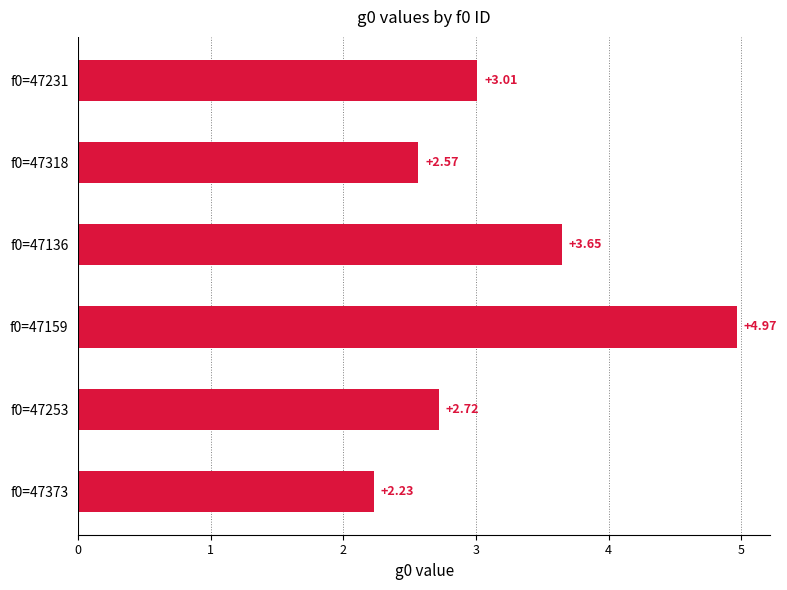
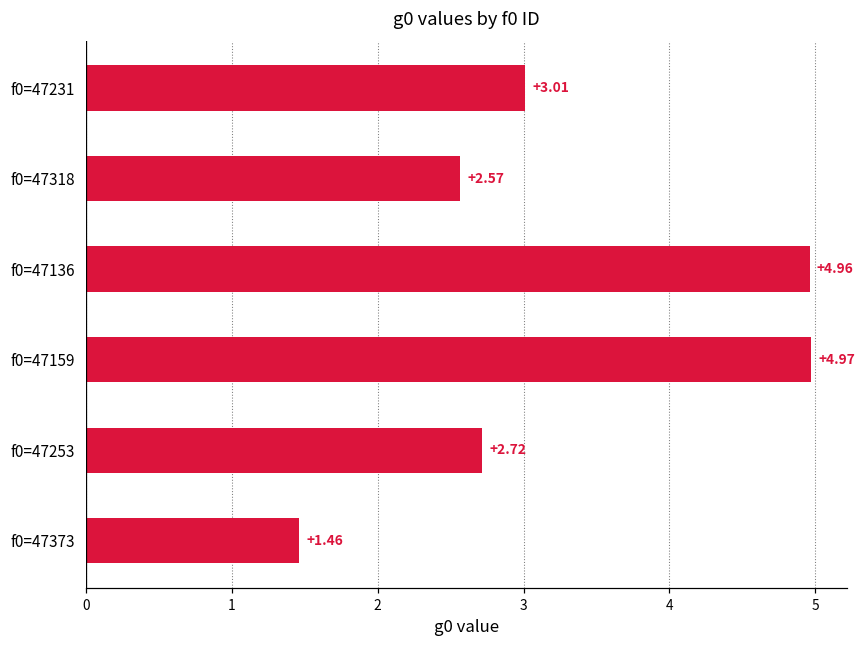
f0=47136: +3.65 -> +4.96
f0=47373: +2.23 -> +1.46
